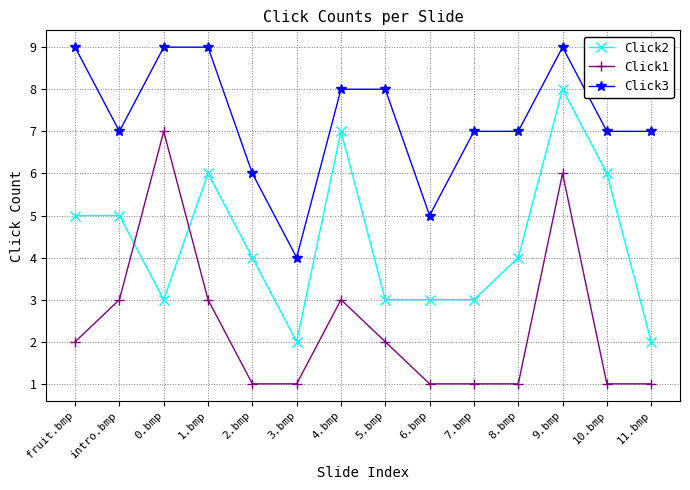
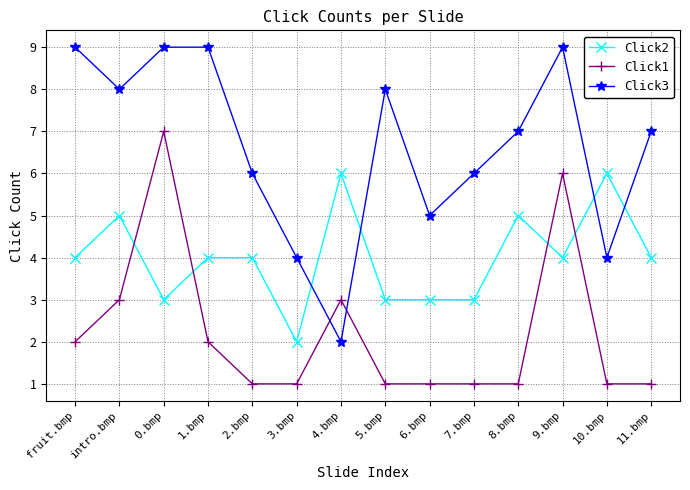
Click2, fruit.bmp: 5 -> 4
Click3, intro.bmp: 7 -> 8
Click2, 1.bmp: 6 -> 4
Click1, 1.bmp: 3 -> 2
Click2, 4.bmp: 7 -> 6
Click3, 4.bmp: 8 -> 2
Click1, 5.bmp: 2 -> 1
Click3, 7.bmp: 7 -> 6
Click2, 8.bmp: 4 -> 5
Click2, 9.bmp: 8 -> 4
Click3, 10.bmp: 7 -> 4
Click2, 11.bmp: 2 -> 4
